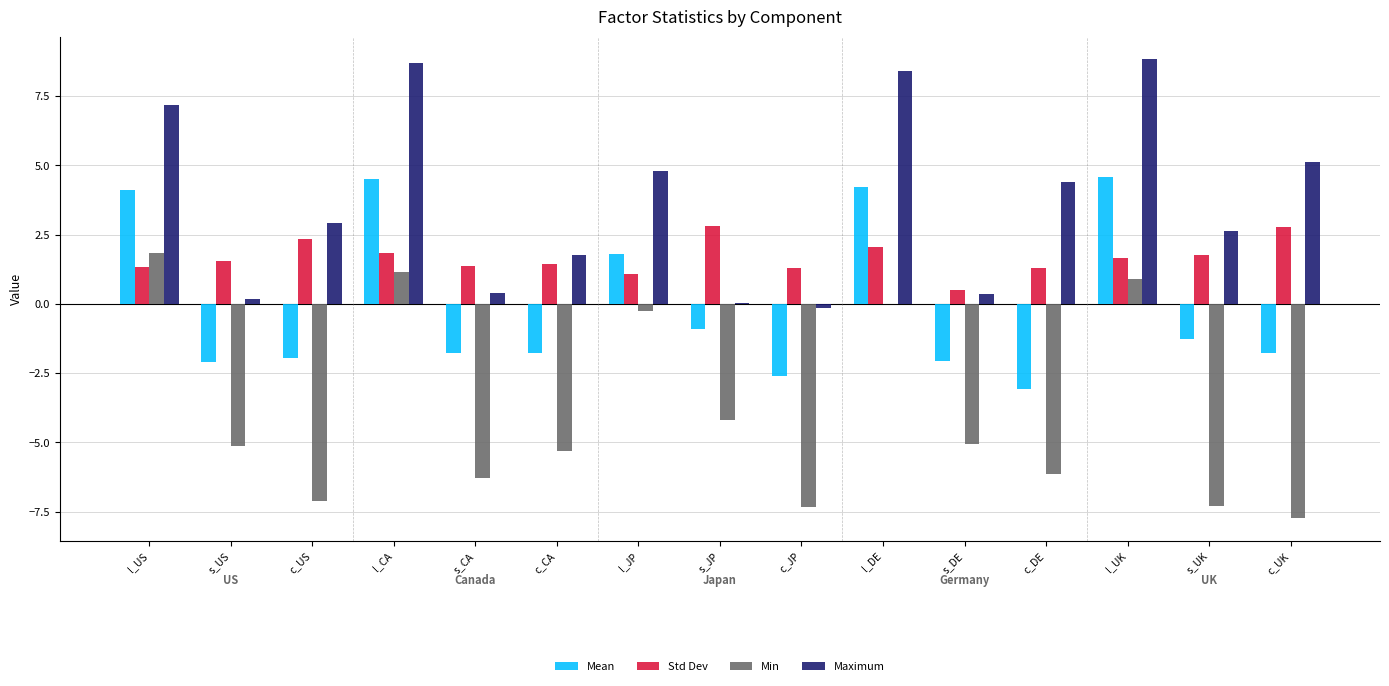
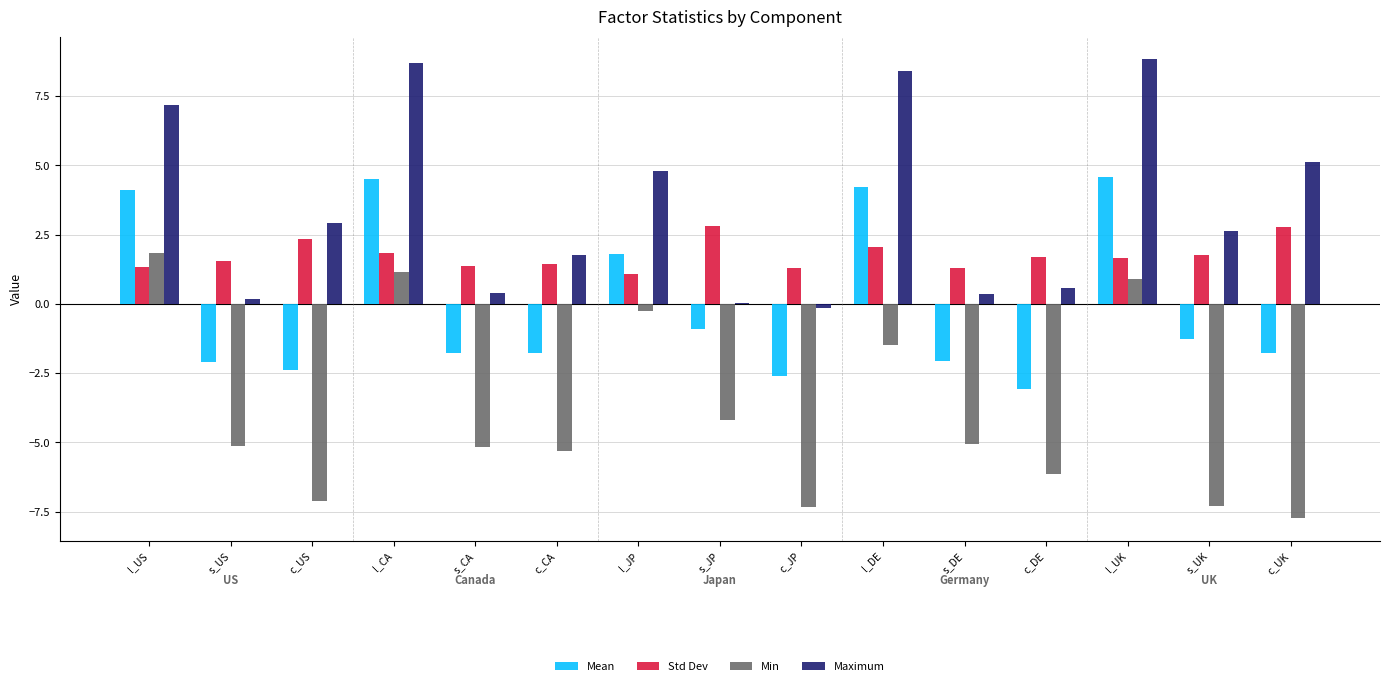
Mean, c_US: -1.9 -> -2.4
Min, s_CA: -6.3 -> -5.2
Min, l_DE: 0.0 -> -1.5
Std Dev, s_DE: 0.5 -> 1.3
Std Dev, c_DE: 1.3 -> 1.7
Maximum, c_DE: 4.4 -> 0.6
